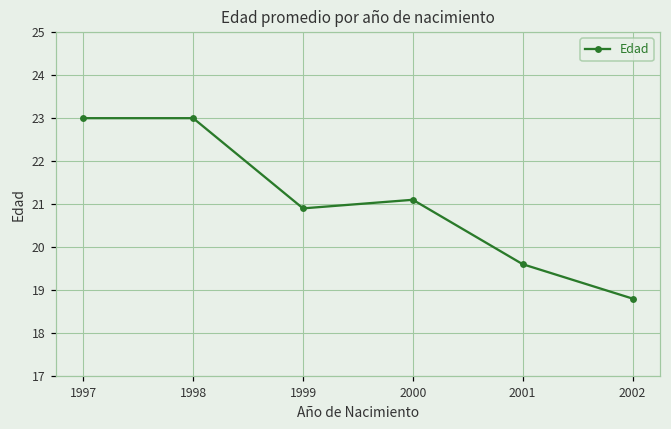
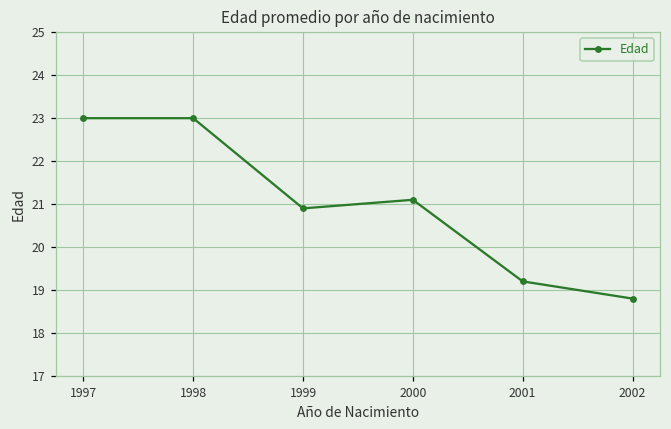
2001: 19.6 -> 19.2
